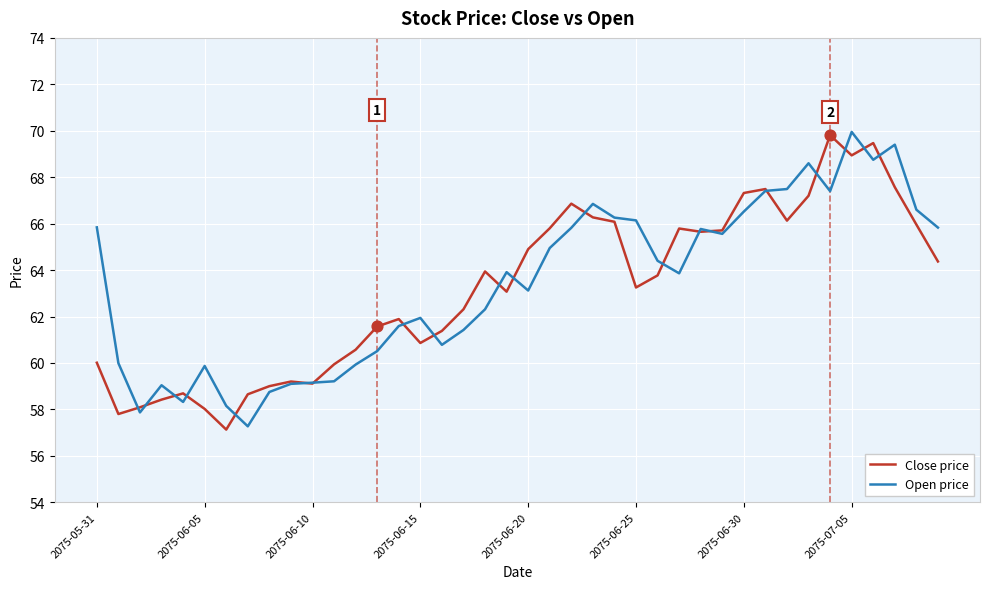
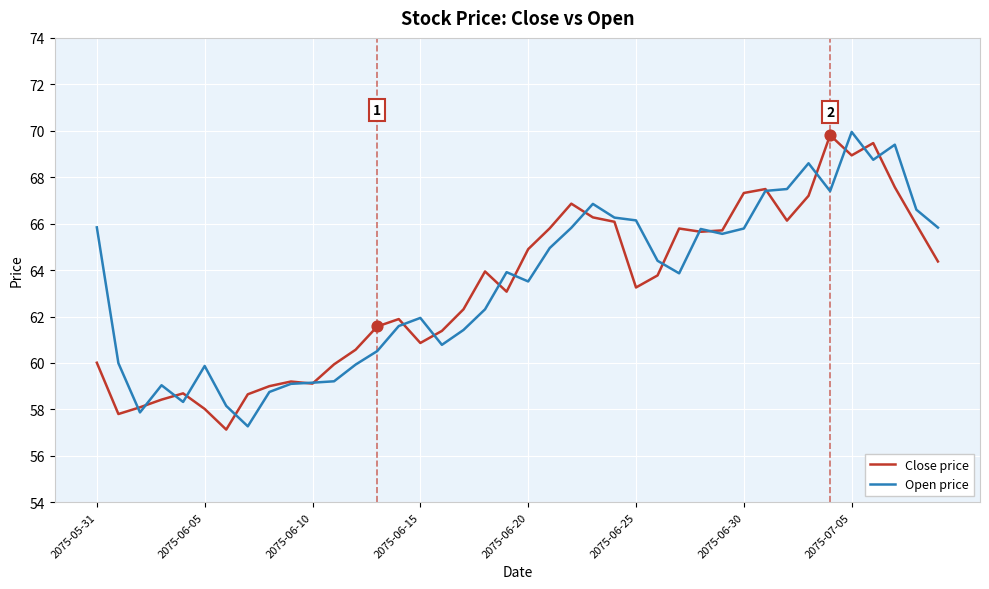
Open price, 2075-06-20: 63.1 -> 63.5
Open price, 2075-06-30: 66.5 -> 65.8
